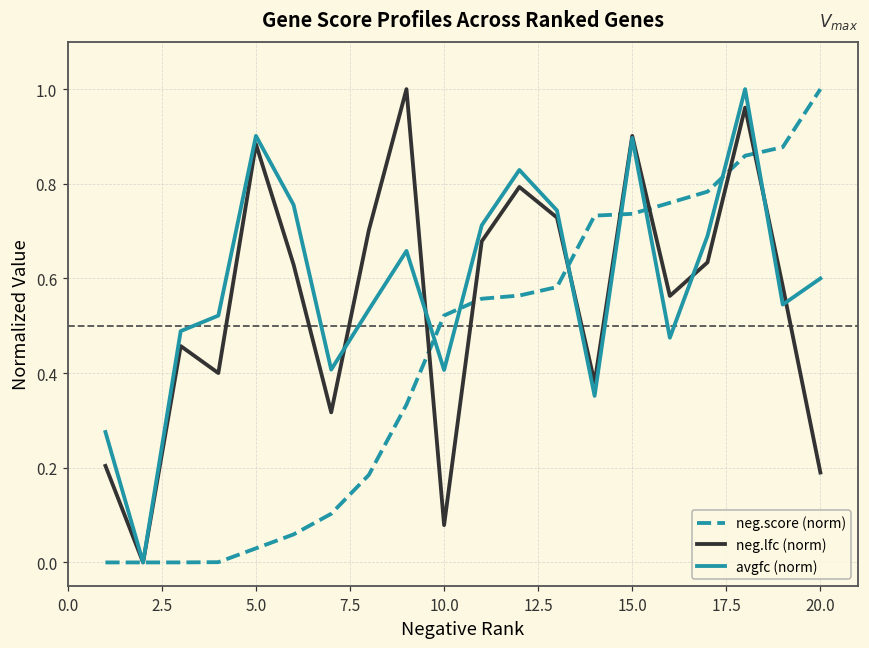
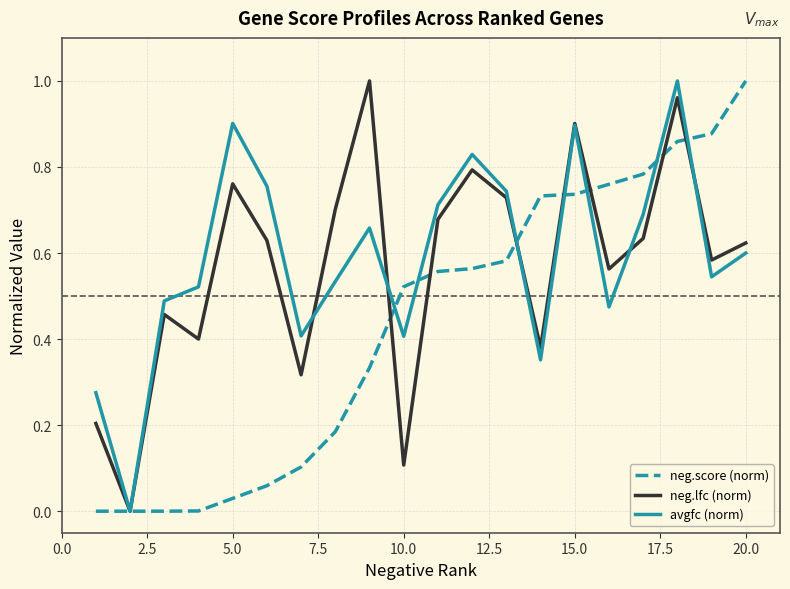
neg.lfc (norm), 5.0: 0.88 -> 0.76
neg.lfc (norm), 10.0: 0.08 -> 0.11
neg.lfc (norm), 20.0: 0.19 -> 0.62
